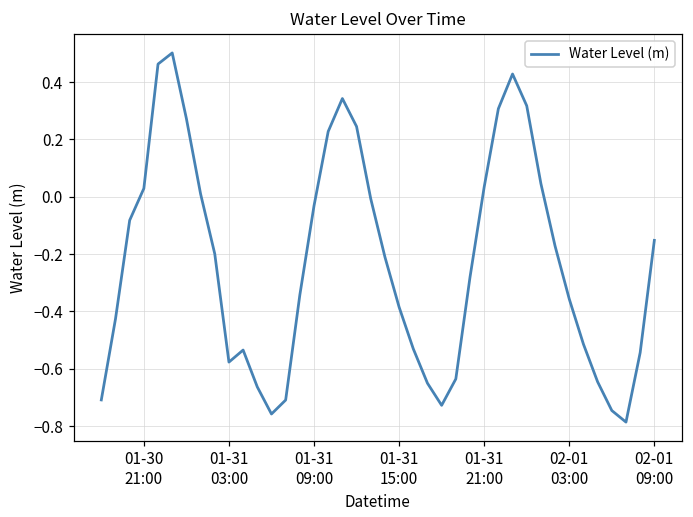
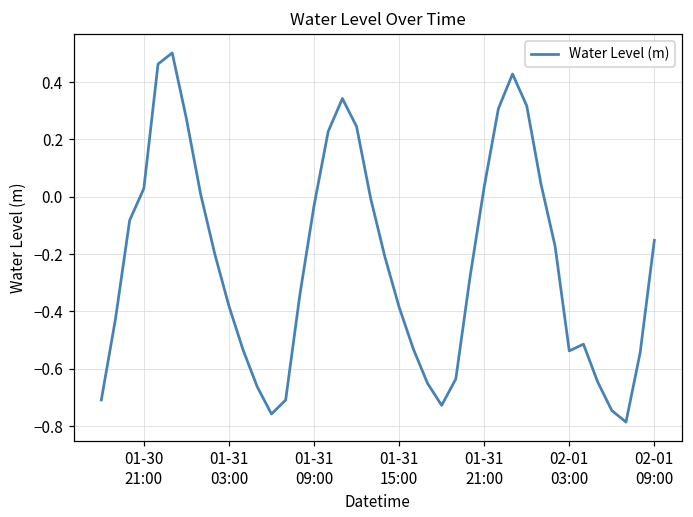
01-31 03:00: -0.58 -> -0.38
02-01 03:00: -0.36 -> -0.54
